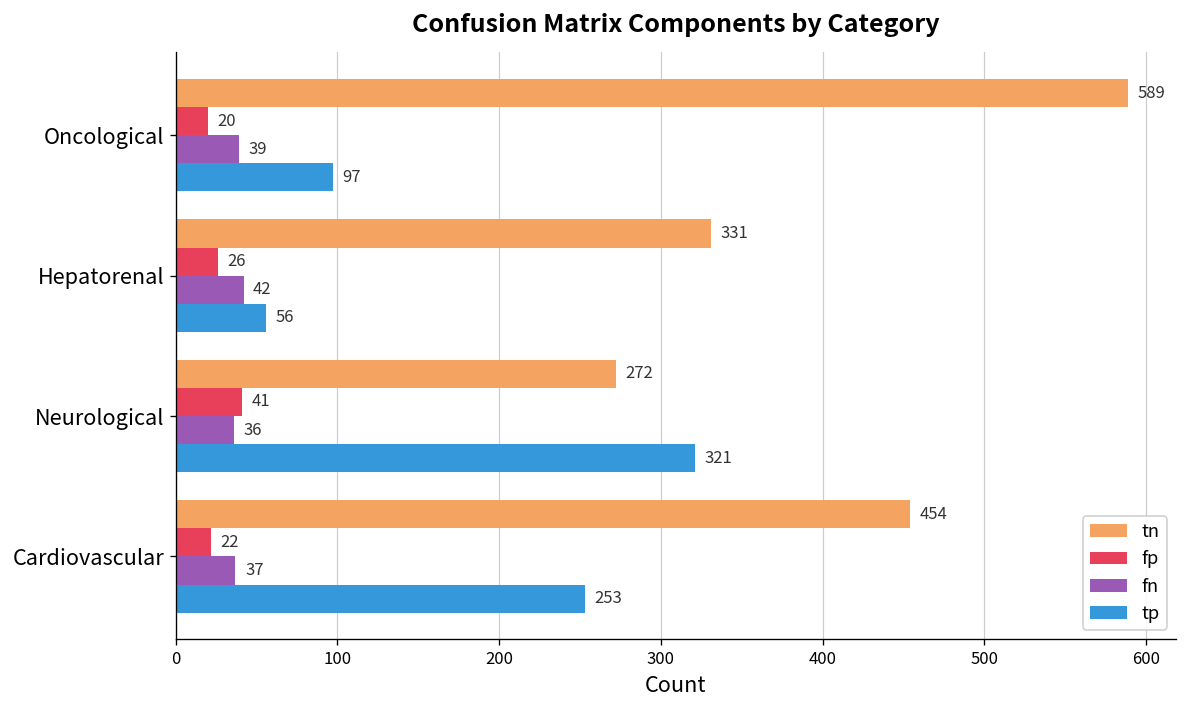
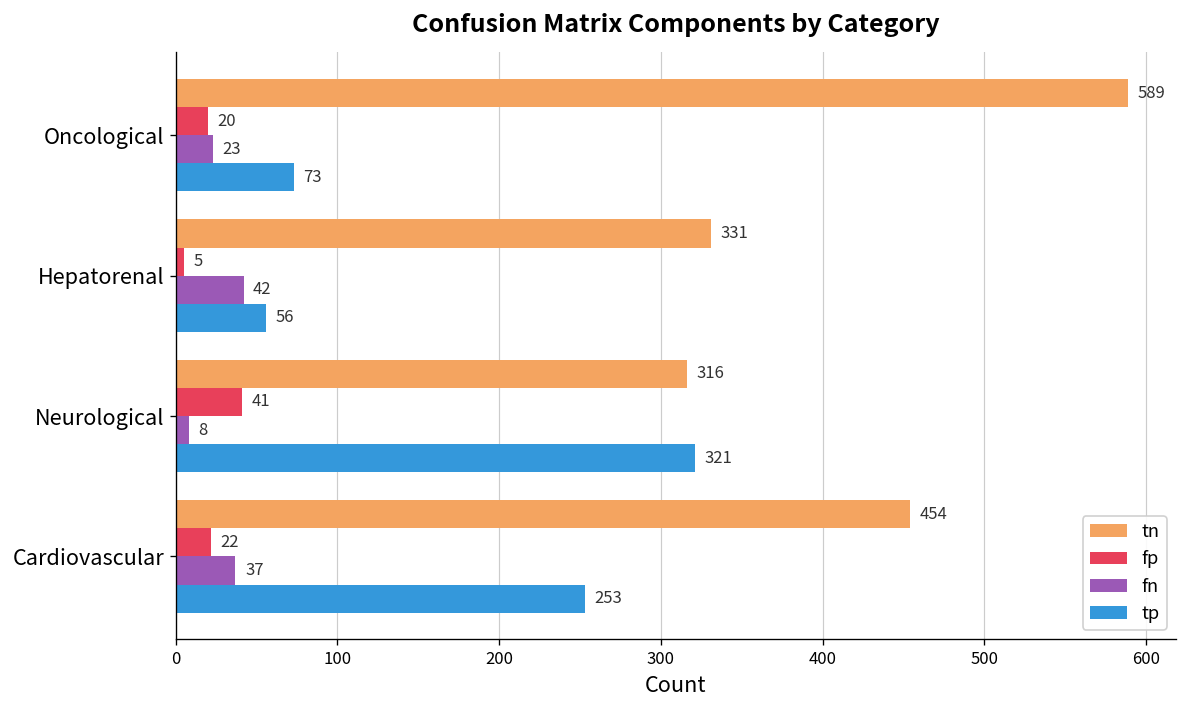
fn, Oncological: 39 -> 23
tp, Oncological: 97 -> 73
fp, Hepatorenal: 26 -> 5
tn, Neurological: 272 -> 316
fn, Neurological: 36 -> 8
